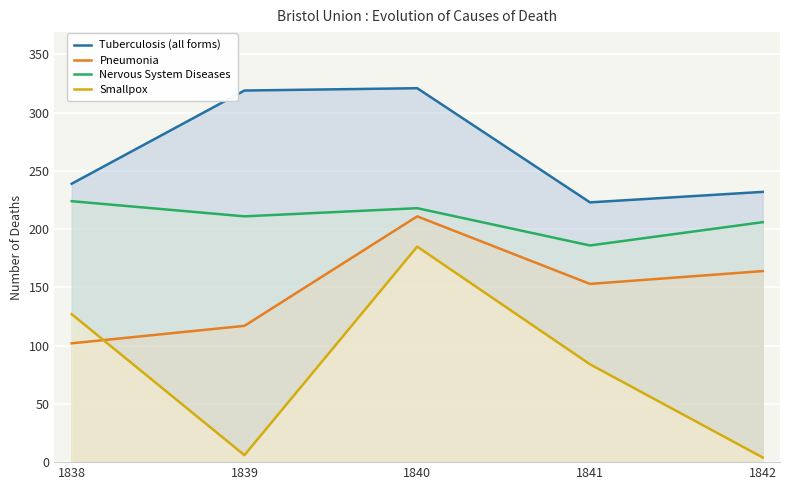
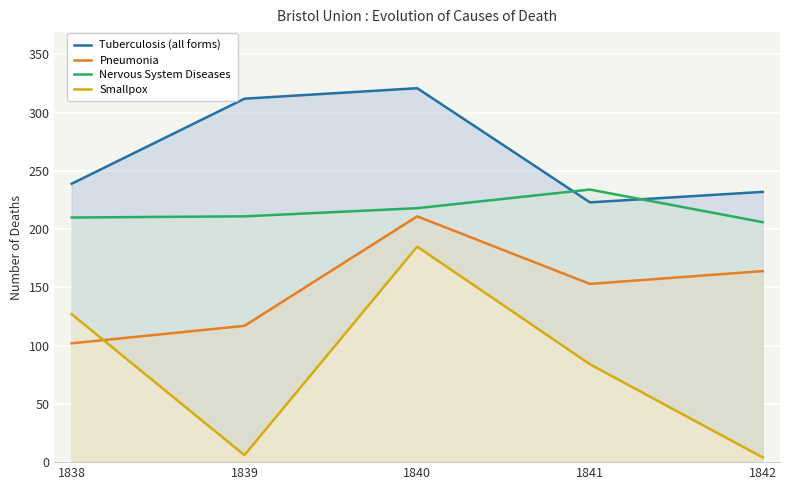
Nervous System Diseases, 1838: 224 -> 210
Tuberculosis (all forms), 1839: 319 -> 312
Nervous System Diseases, 1841: 186 -> 234
